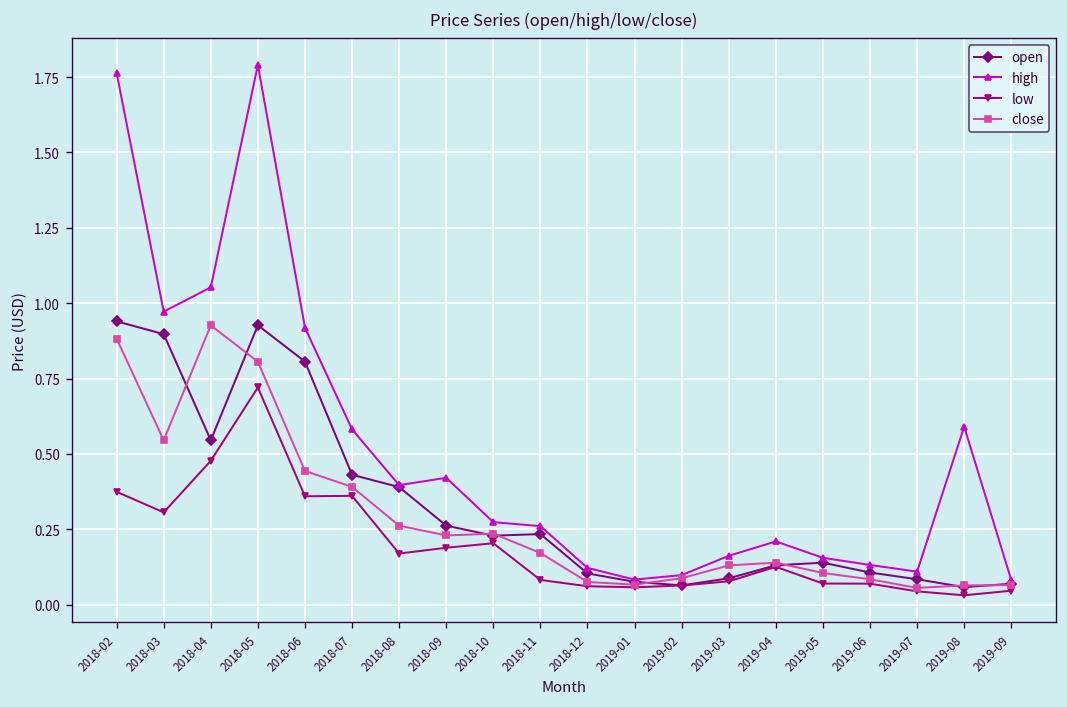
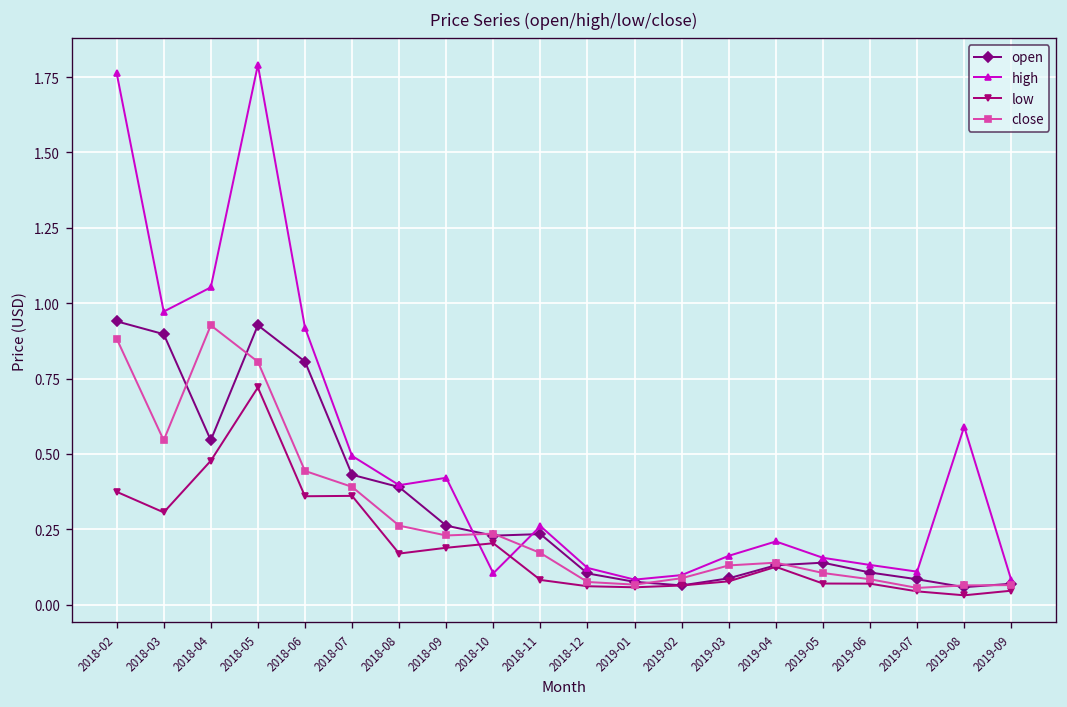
high, 2018-07: 0.58 -> 0.49
high, 2018-10: 0.27 -> 0.10
